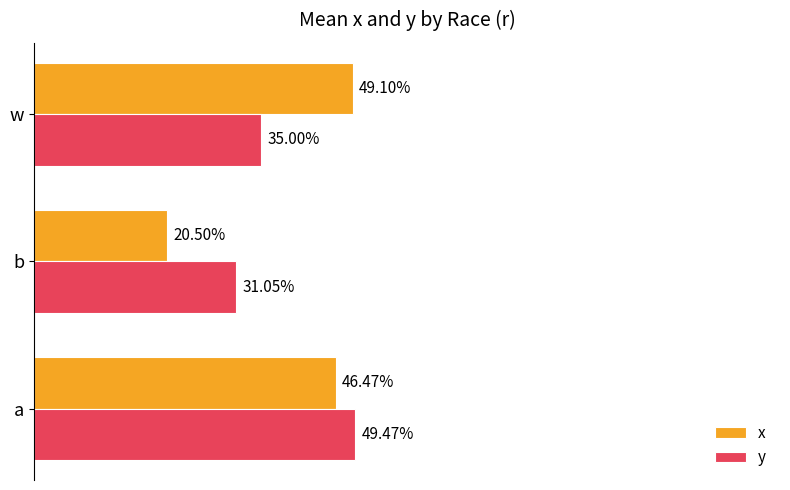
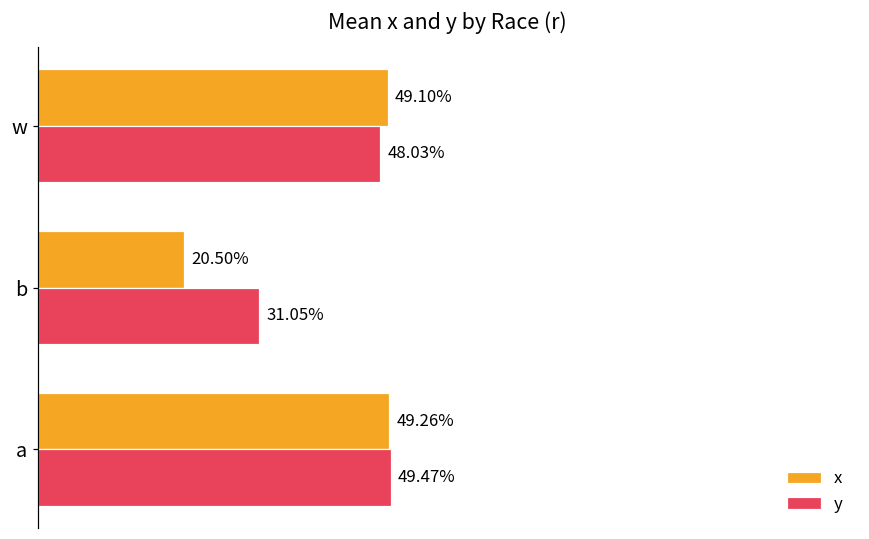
y, w: 35.00% -> 48.03%
x, a: 46.47% -> 49.26%
